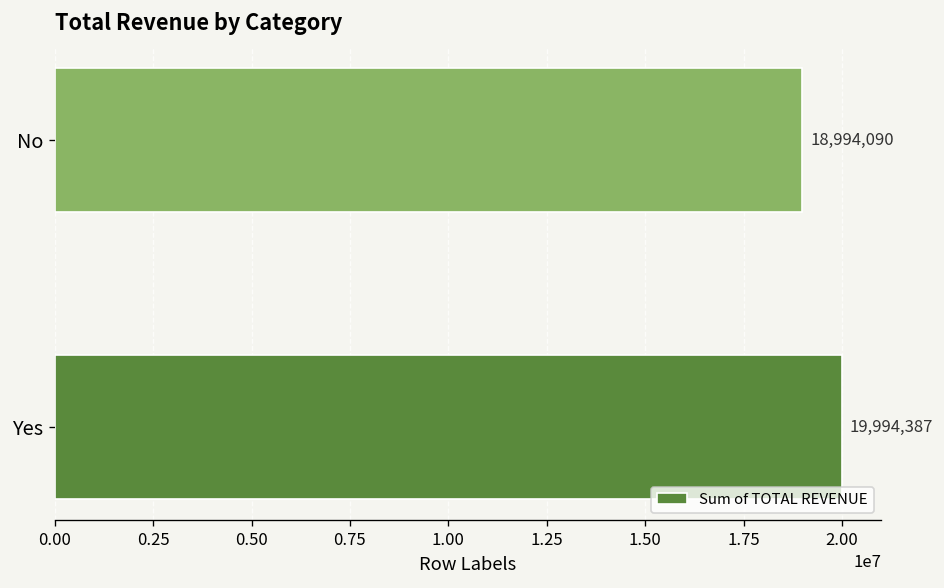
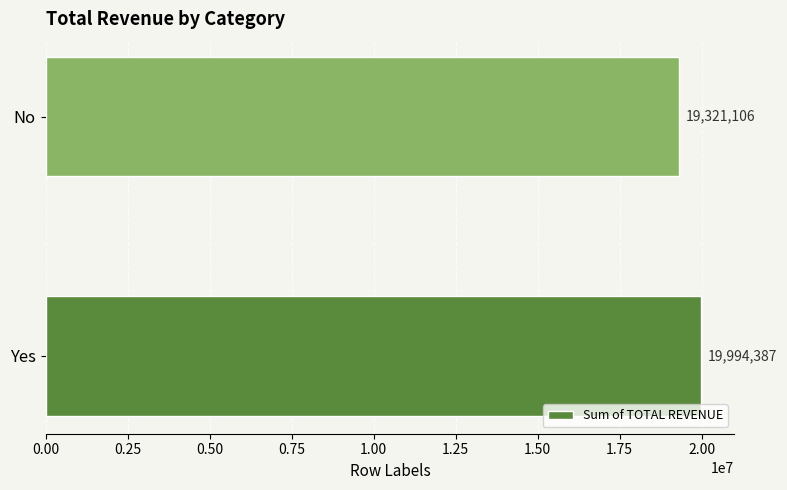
No: 18,994,090 -> 19,321,106
